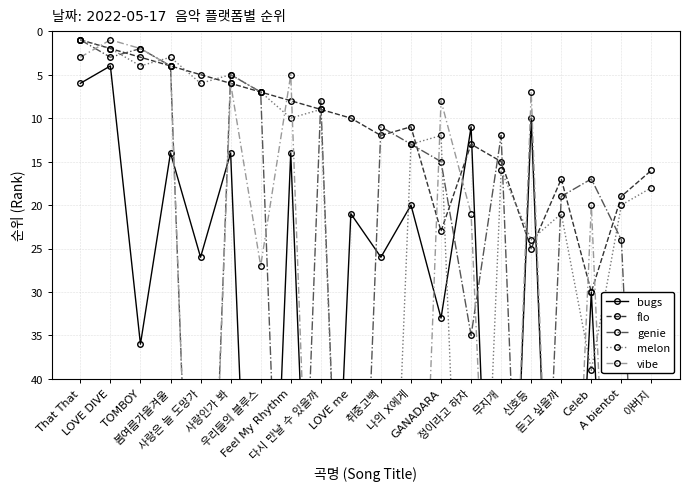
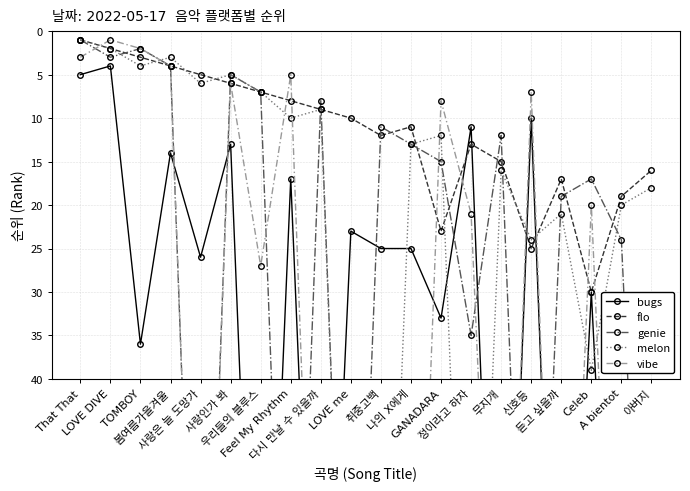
bugs, That That: 6 -> 5
bugs, 사랑인가 봐: 14 -> 13
bugs, Feel My Rhythm: 14 -> 17
bugs, LOVE me: 21 -> 23
bugs, 취중고백: 26 -> 25
bugs, 나의 X에게: 20 -> 25
